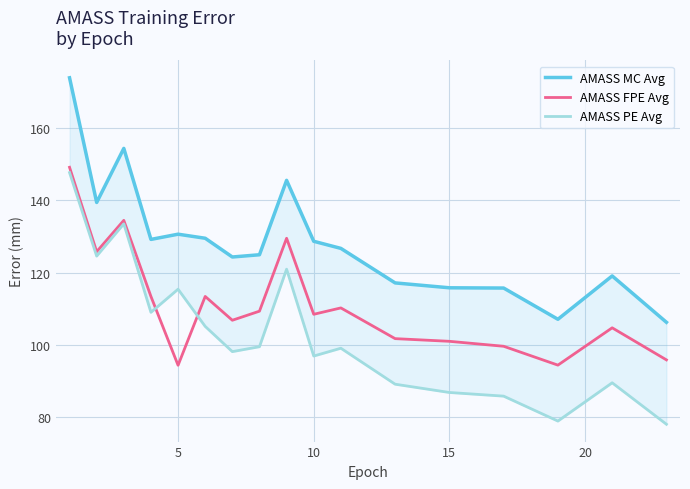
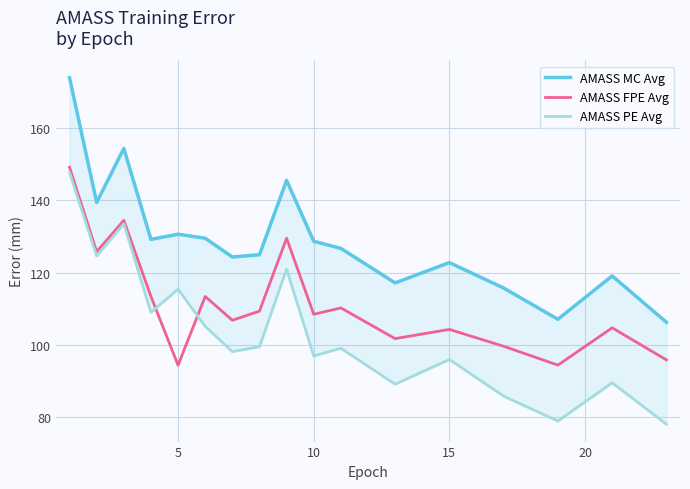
AMASS MC Avg, 15: 116 -> 123
AMASS FPE Avg, 15: 101 -> 104
AMASS PE Avg, 15: 87 -> 96
